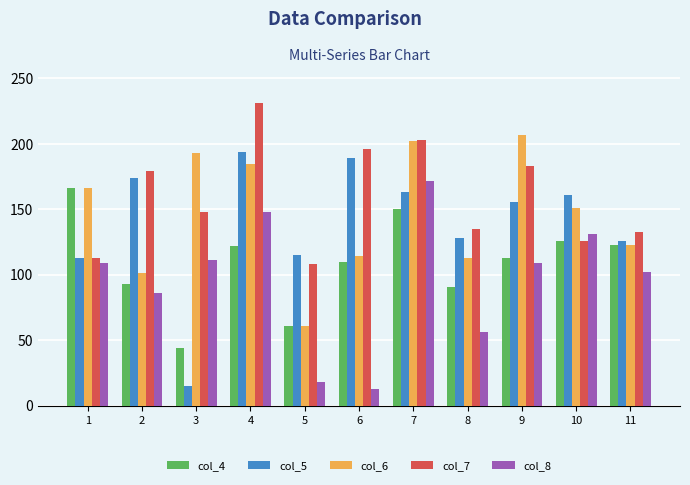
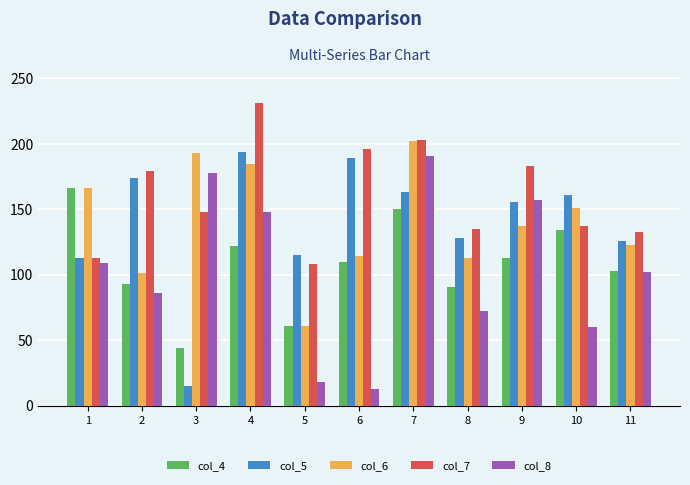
col_8, 3: 111 -> 178
col_8, 7: 172 -> 191
col_8, 8: 56 -> 72
col_6, 9: 207 -> 137
col_8, 9: 109 -> 157
col_4, 10: 126 -> 134
col_7, 10: 126 -> 137
col_8, 10: 131 -> 60
col_4, 11: 123 -> 103
